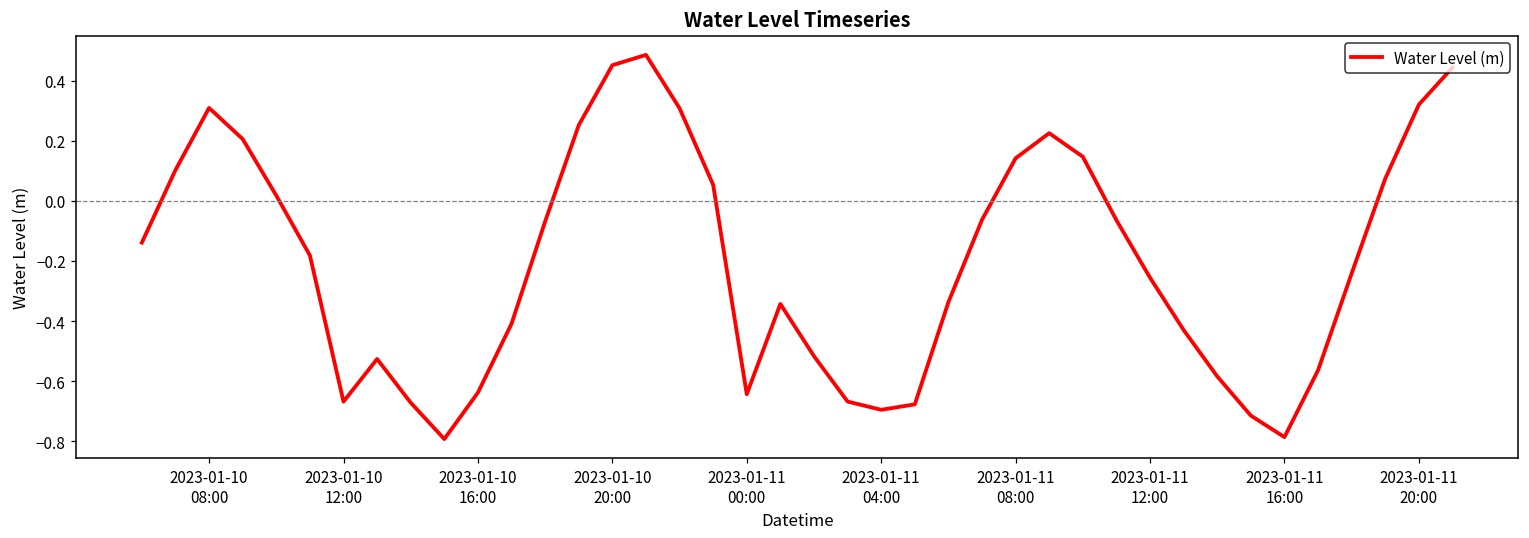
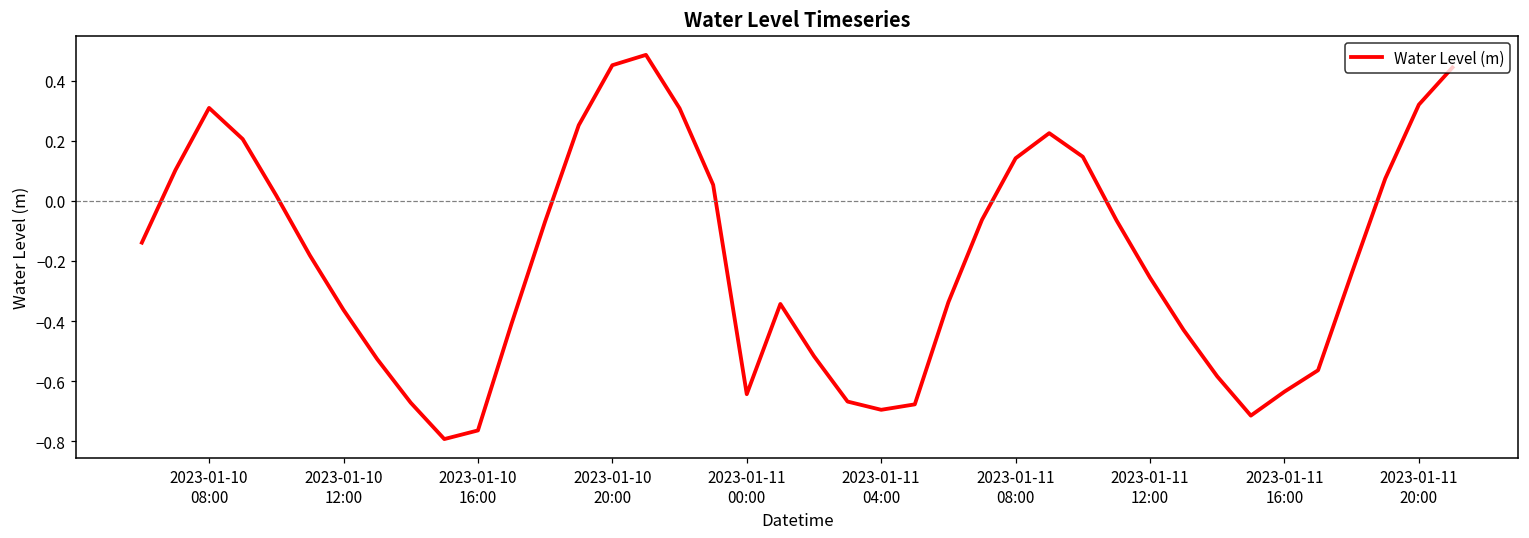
2023-01-10 12:00: -0.67 -> -0.36
2023-01-10 16:00: -0.64 -> -0.76
2023-01-11 16:00: -0.79 -> -0.63
